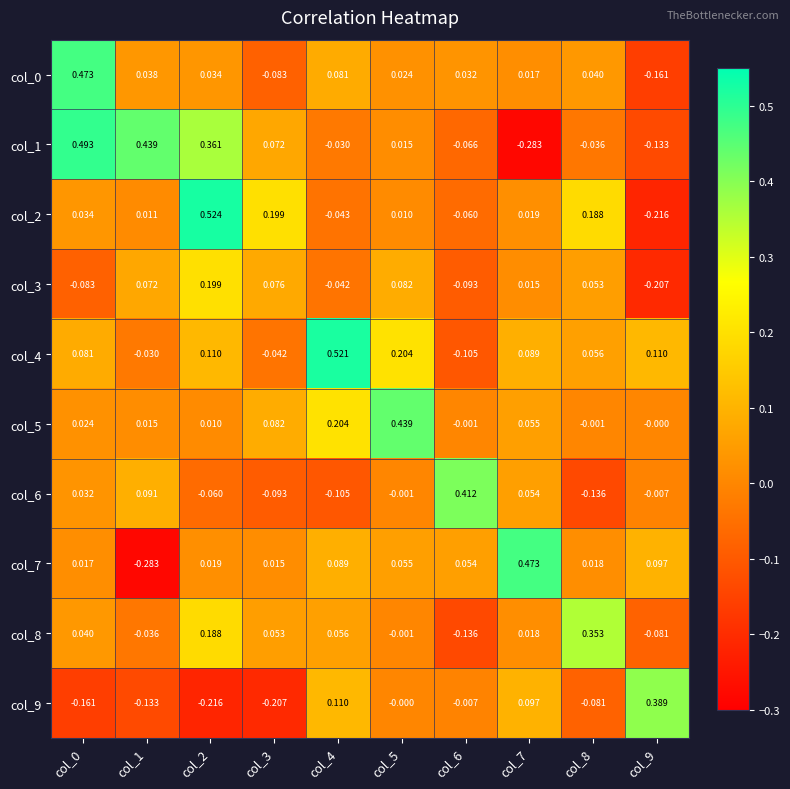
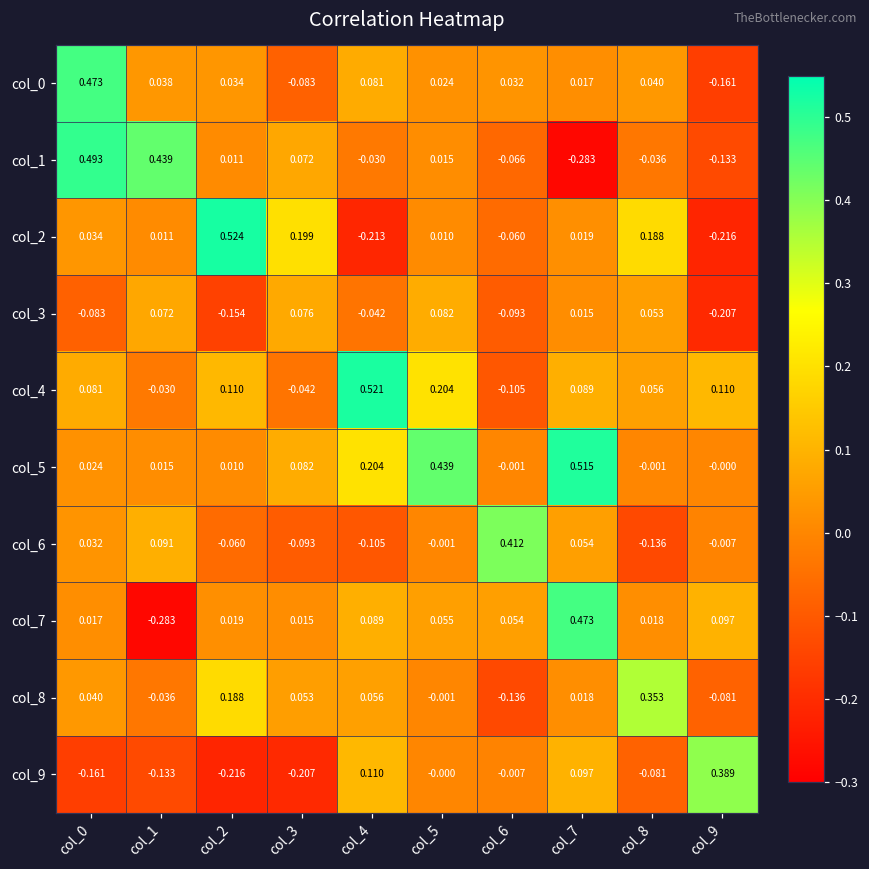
col_1, col_2: 0.361 -> 0.011
col_2, col_4: -0.043 -> -0.213
col_3, col_2: 0.199 -> -0.154
col_5, col_7: 0.055 -> 0.515
